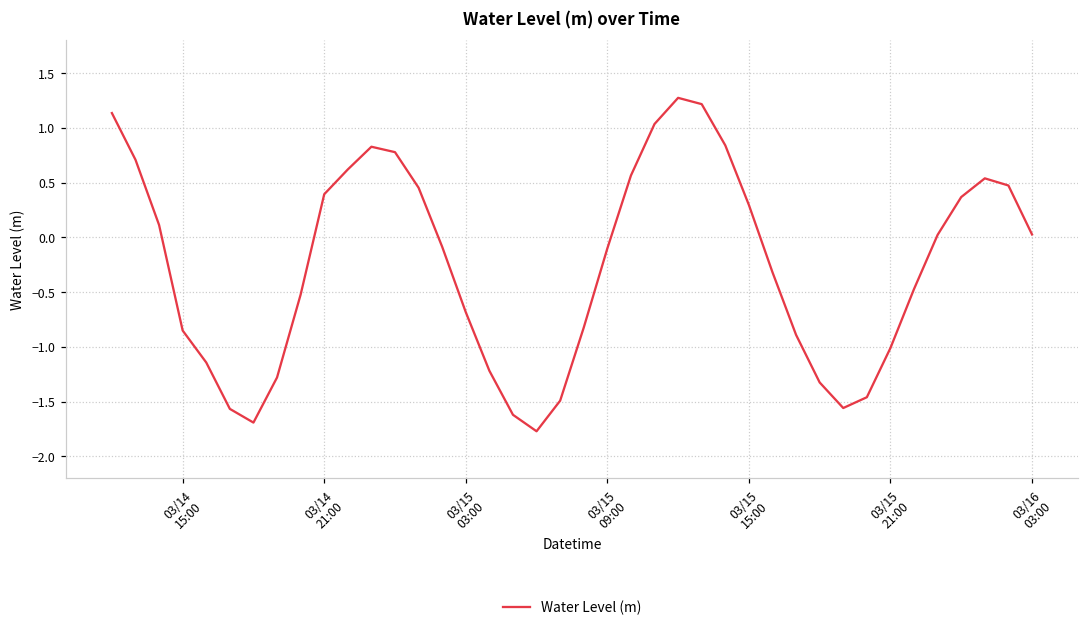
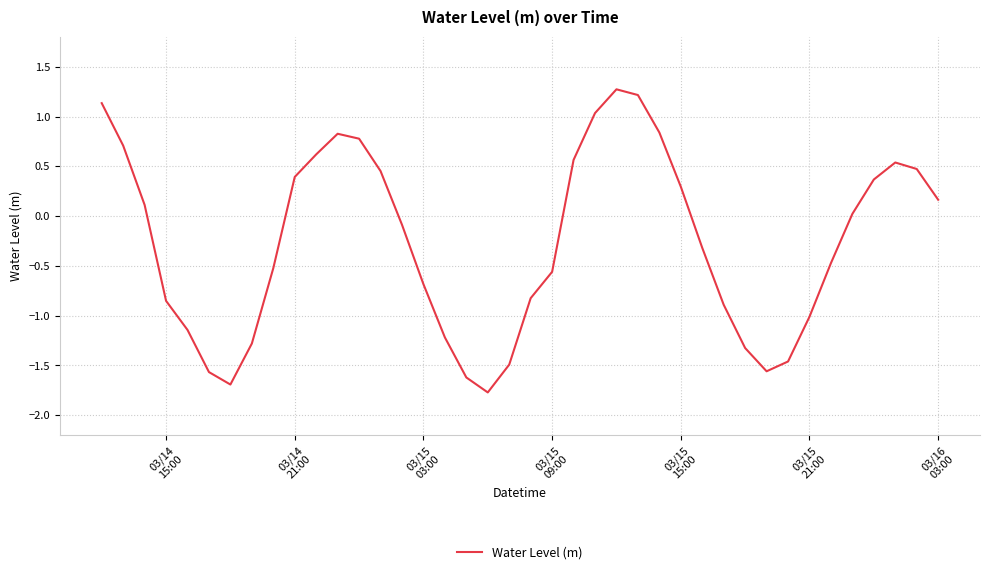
03/15 09:00: -0.1 -> -0.6
03/16 03:00: 0.0 -> 0.2
